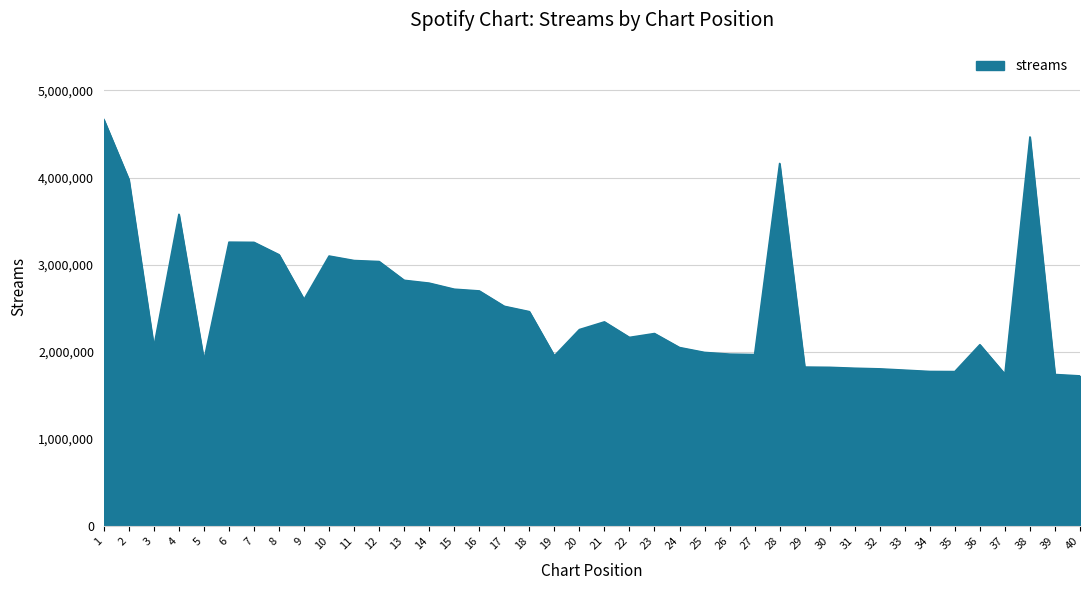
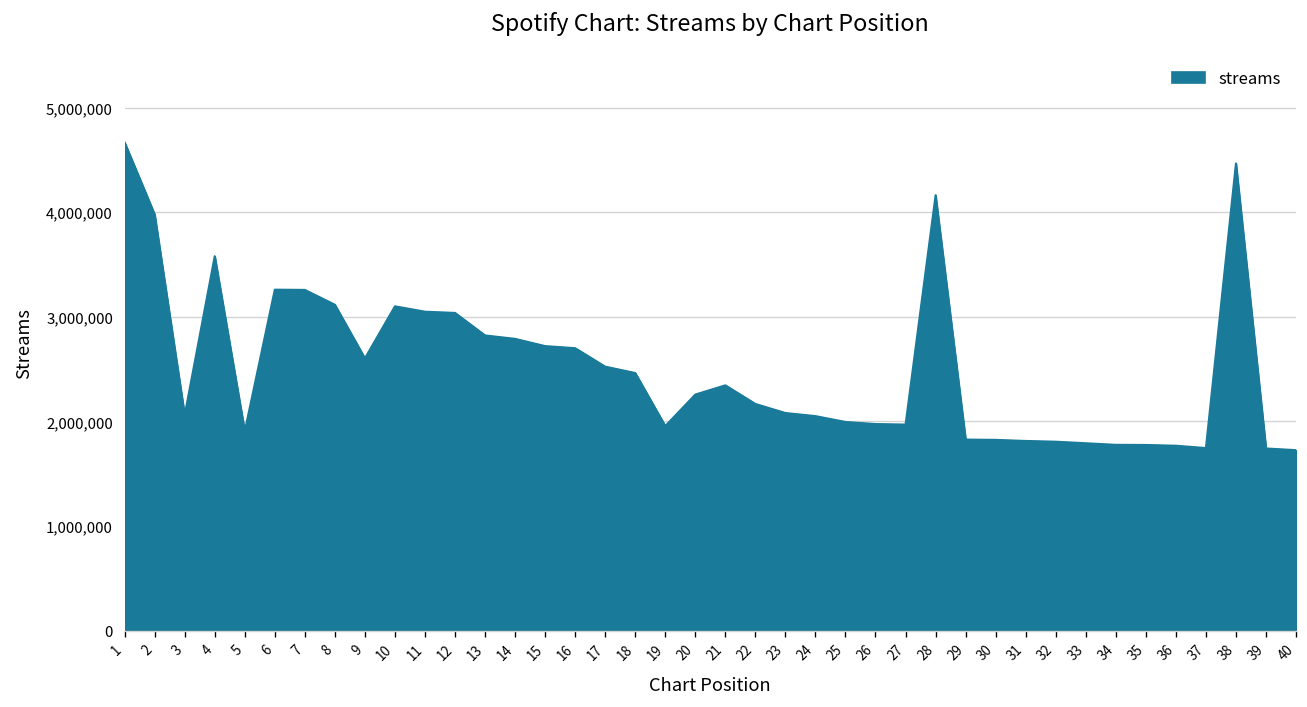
23: 2,200,000 -> 2,100,000
36: 2,100,000 -> 1,800,000
